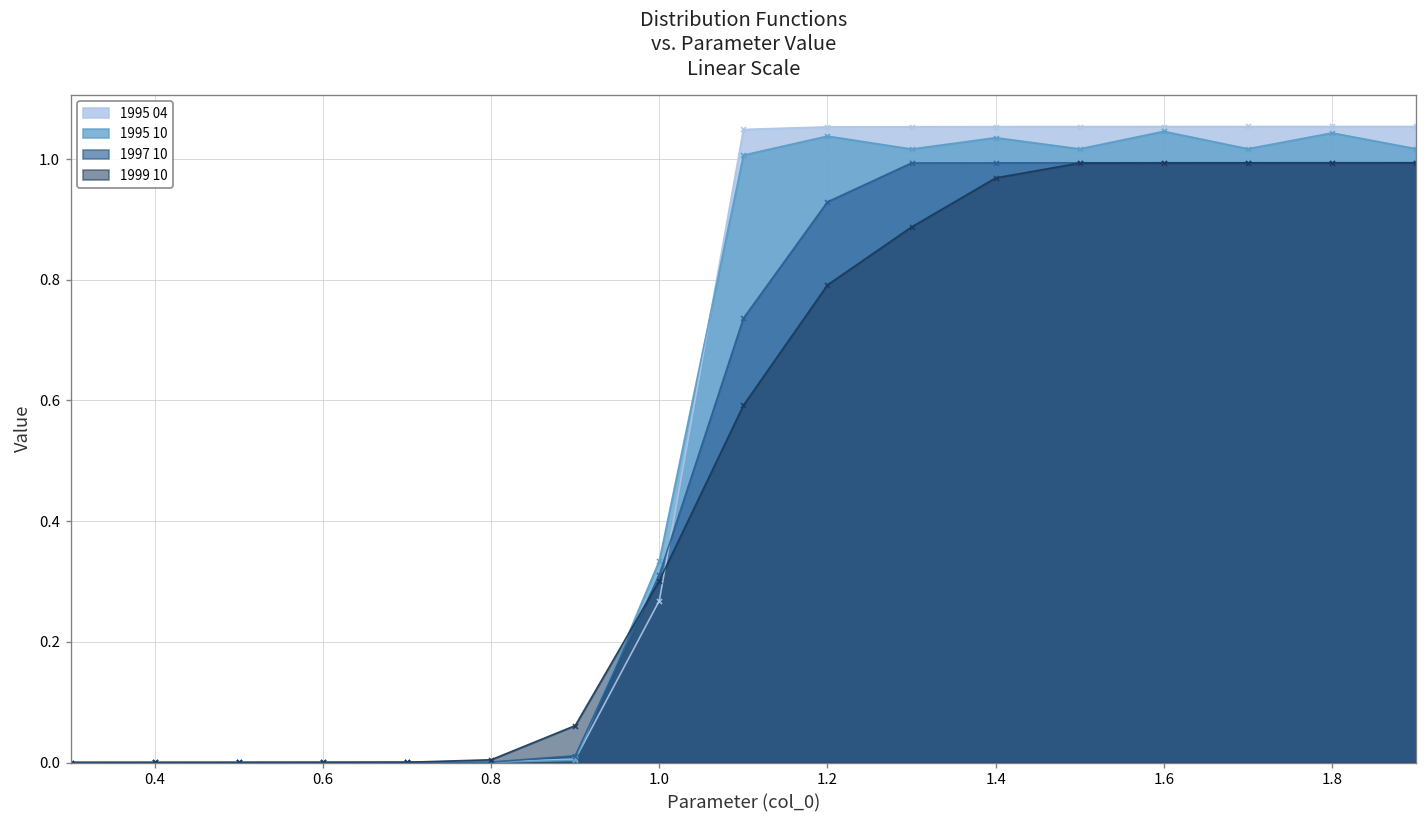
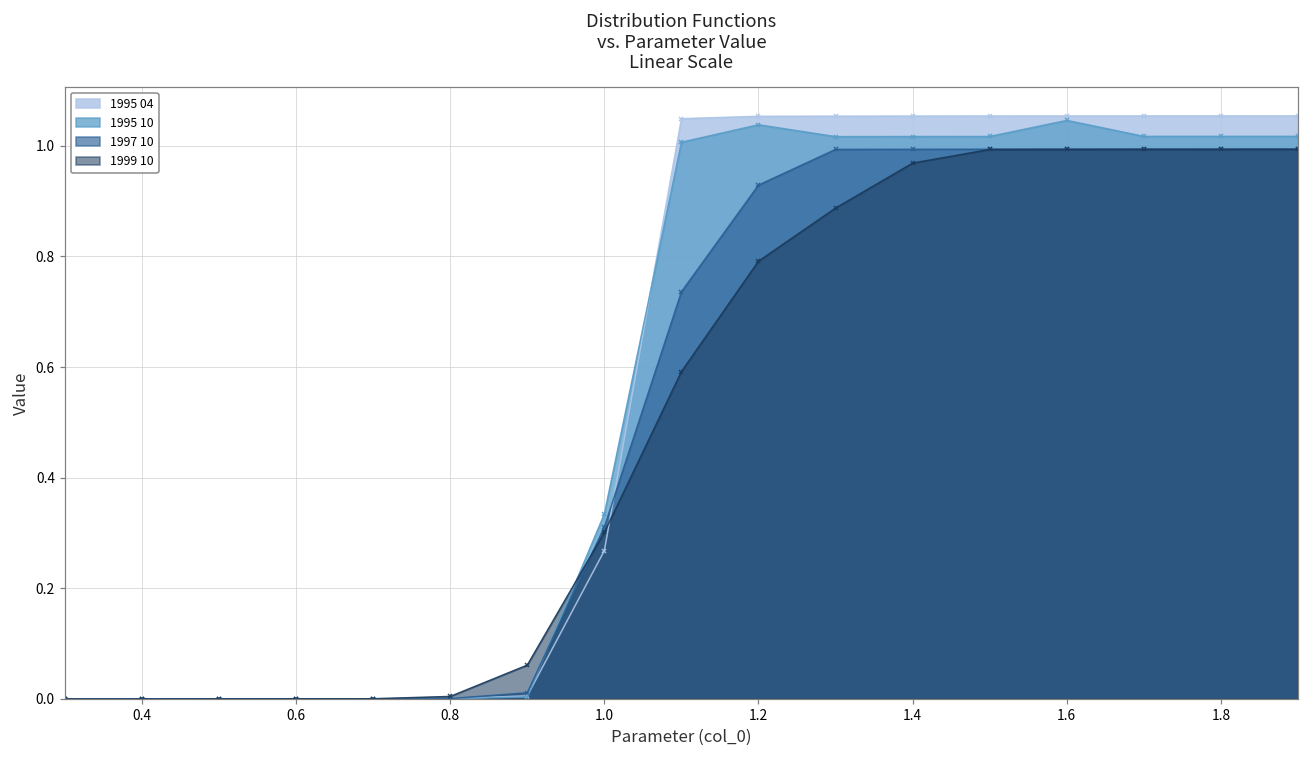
1995 10, 1.4: 1.04 -> 1.02
1995 10, 1.8: 1.04 -> 1.02
